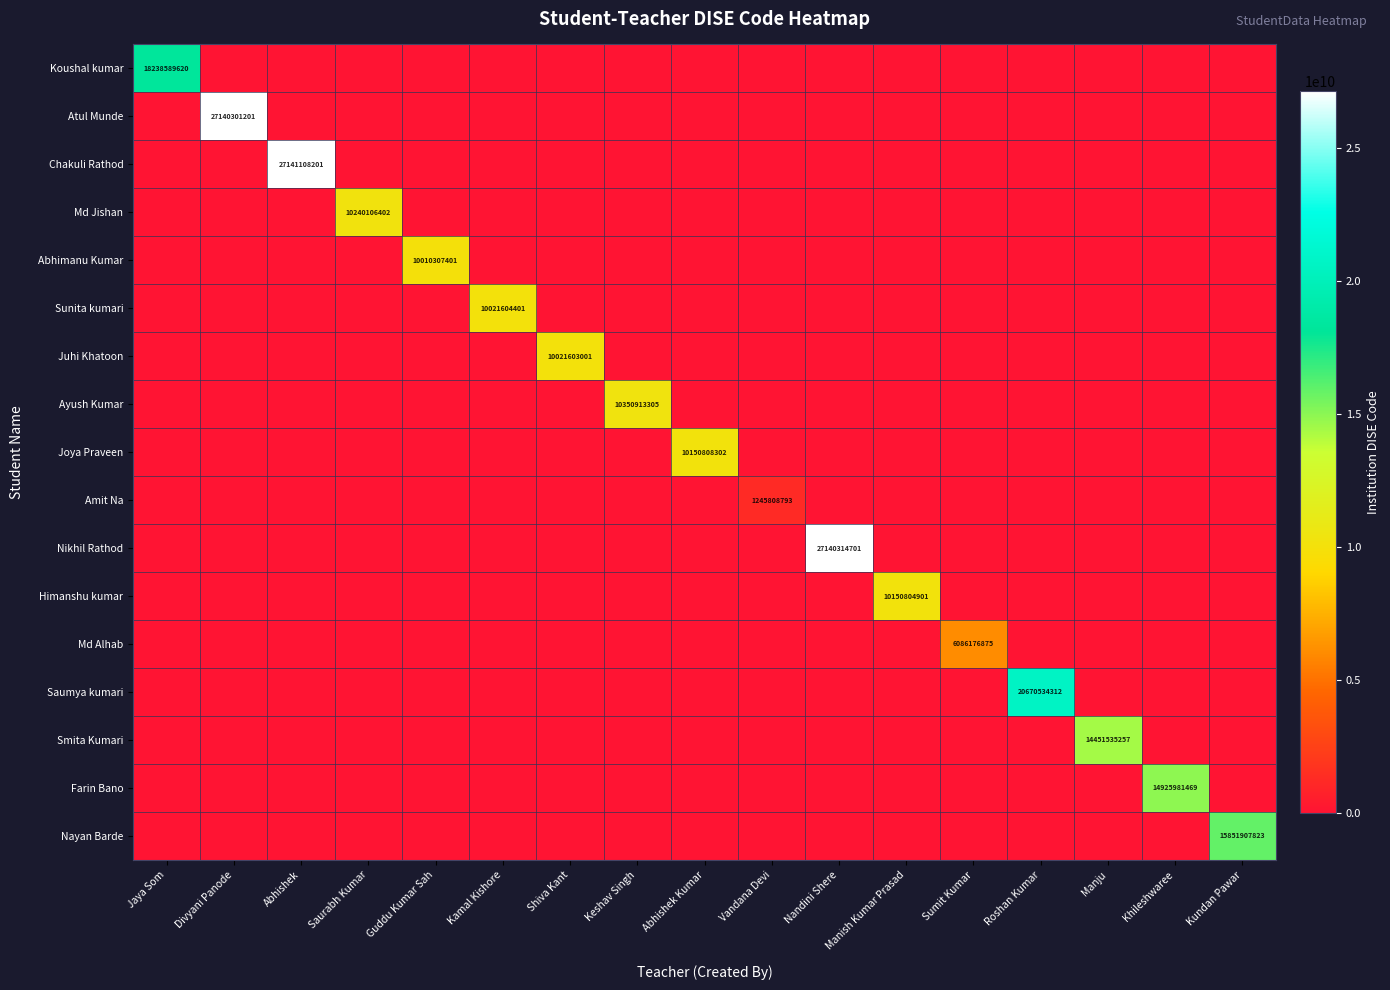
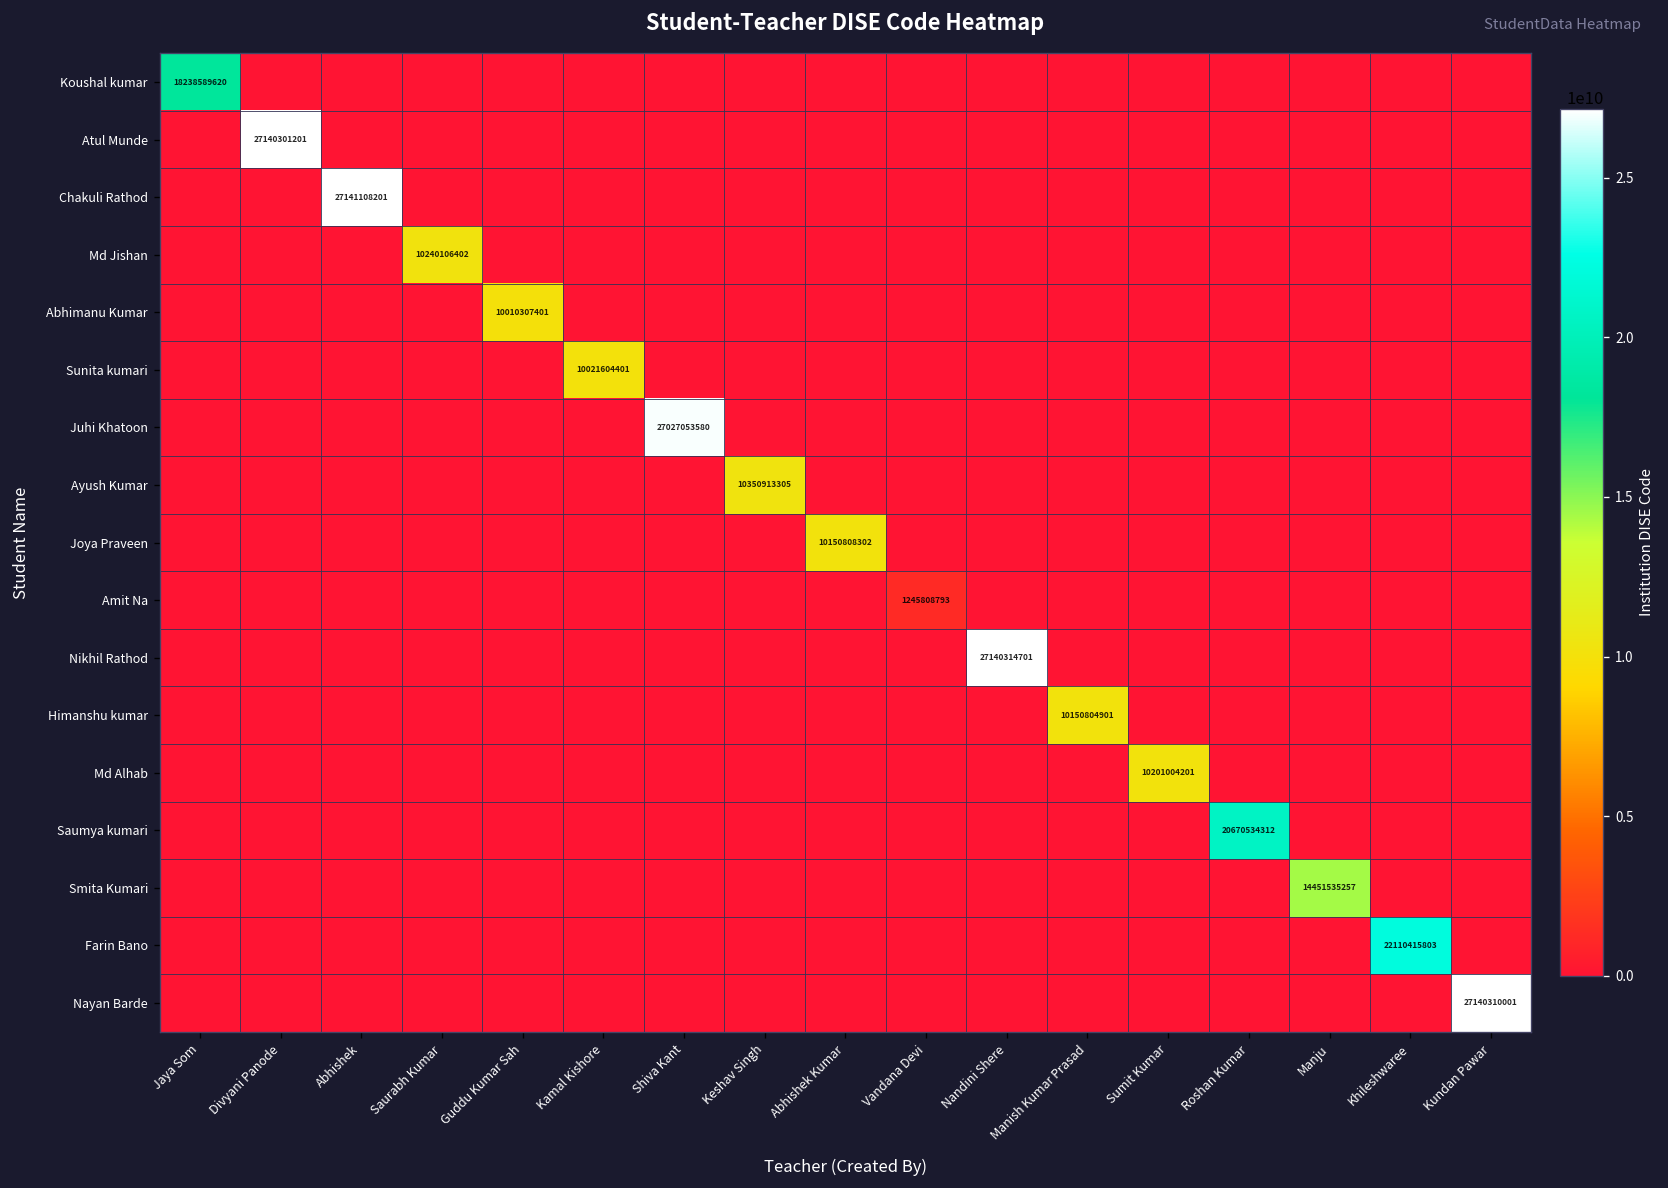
Juhi Khatoon, Shiva Kant: 10021603001 -> 27027053580
Md Alhab, Sumit Kumar: 6086176875 -> 10201004201
Farin Bano, Khileshwaree: 14925981469 -> 22110415803
Nayan Barde, Kundan Pawar: 15851907823 -> 27140310001
